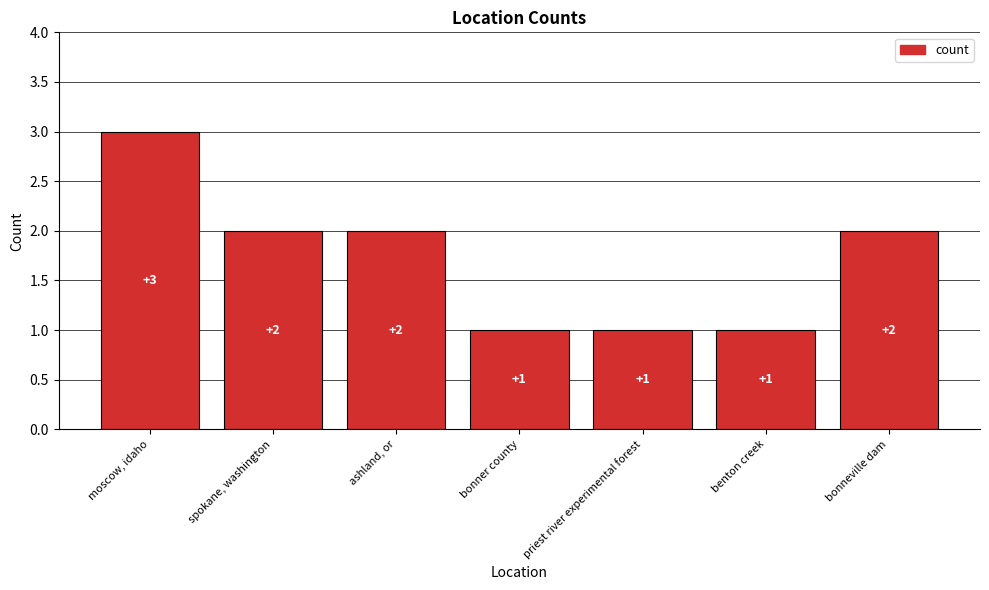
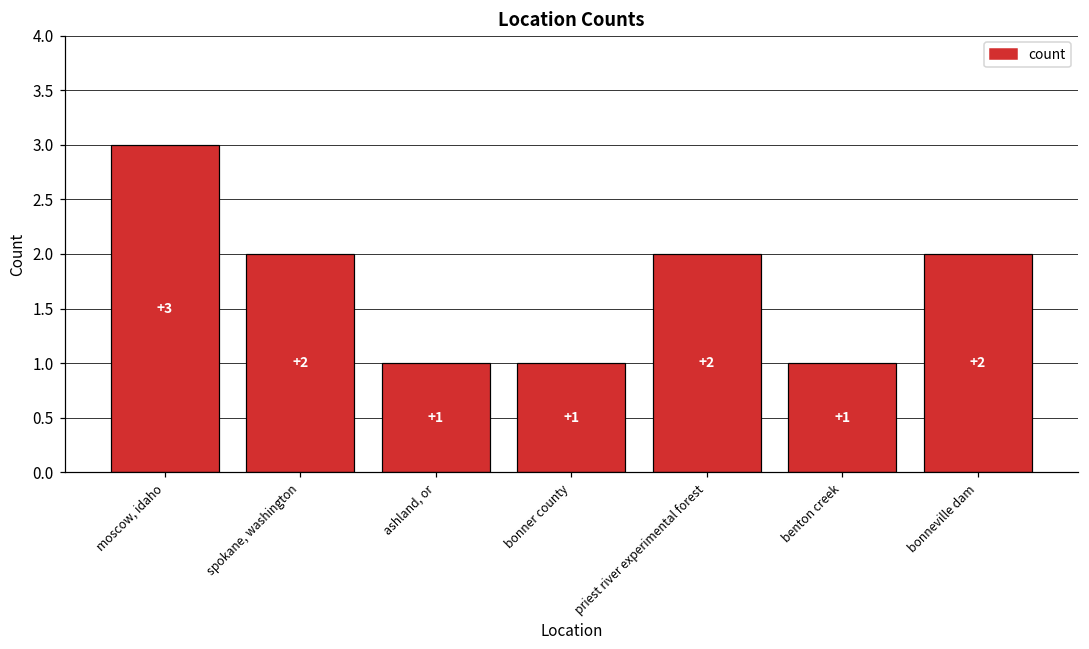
ashland, or: +2 -> +1
priest river experimental forest: +1 -> +2
